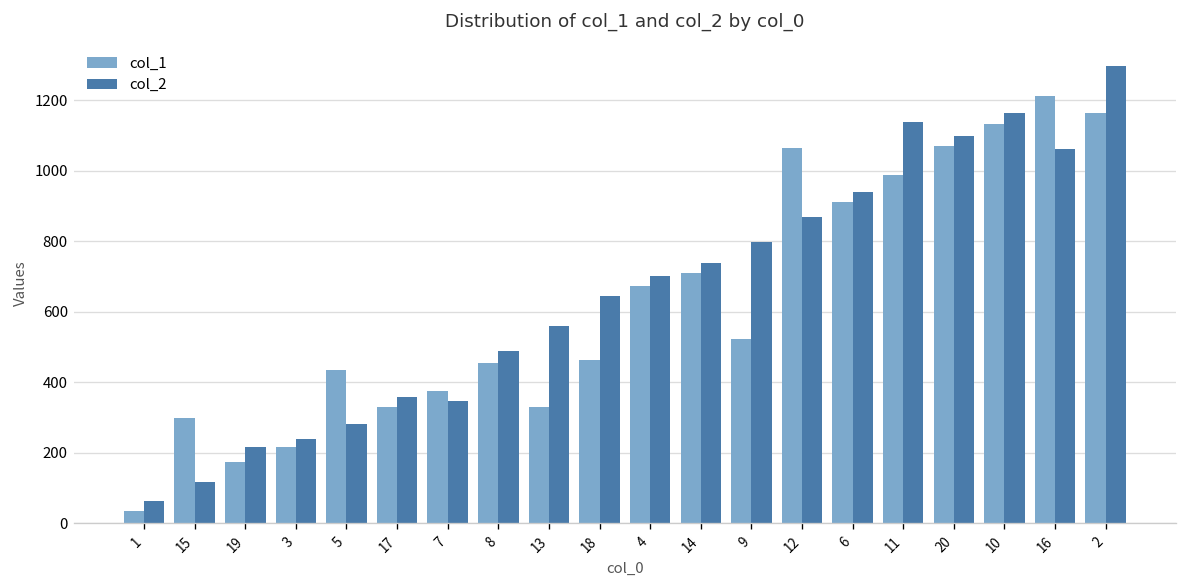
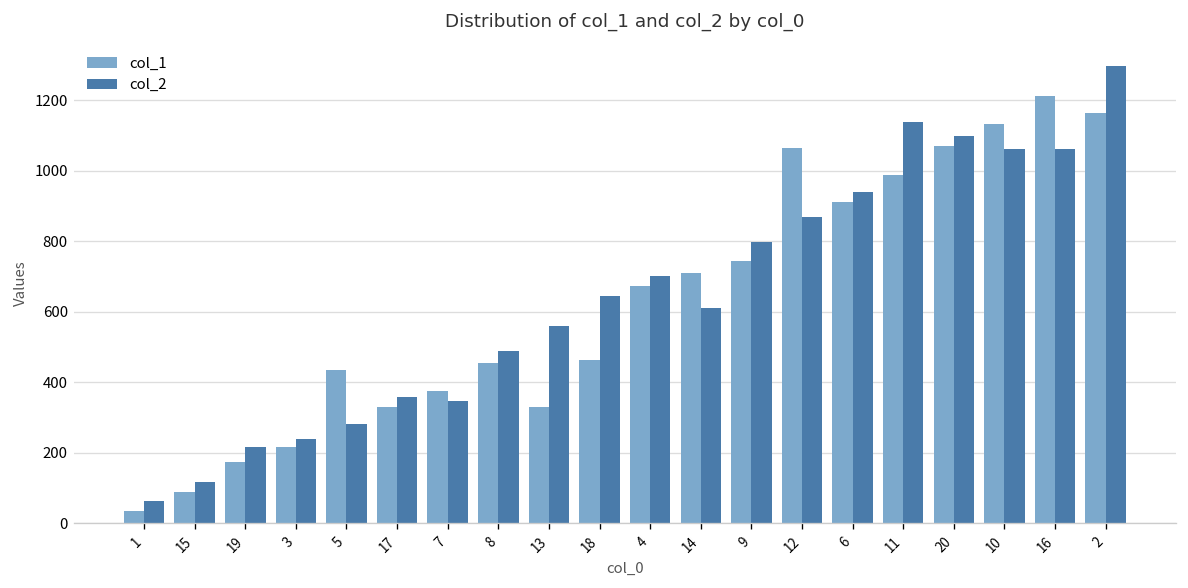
col_1, 15: 300 -> 90
col_2, 14: 740 -> 610
col_1, 9: 520 -> 750
col_2, 10: 1160 -> 1060
